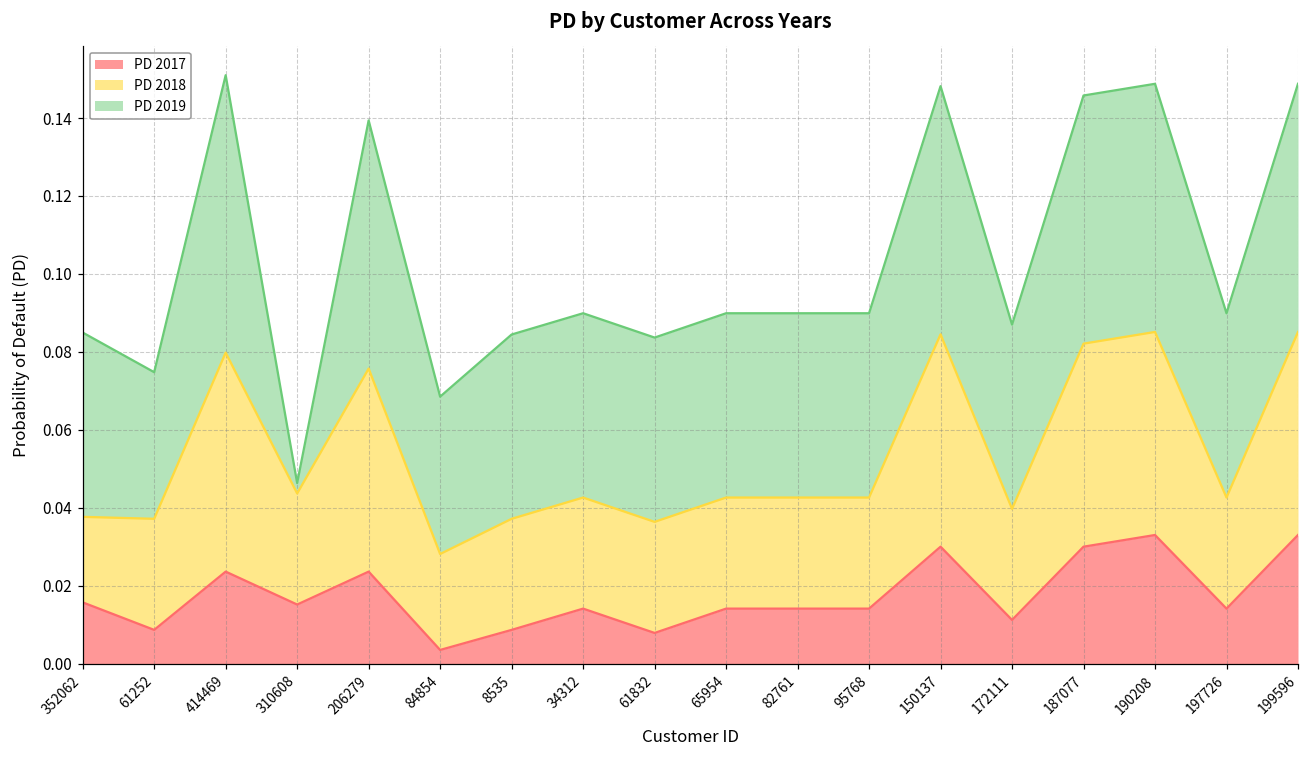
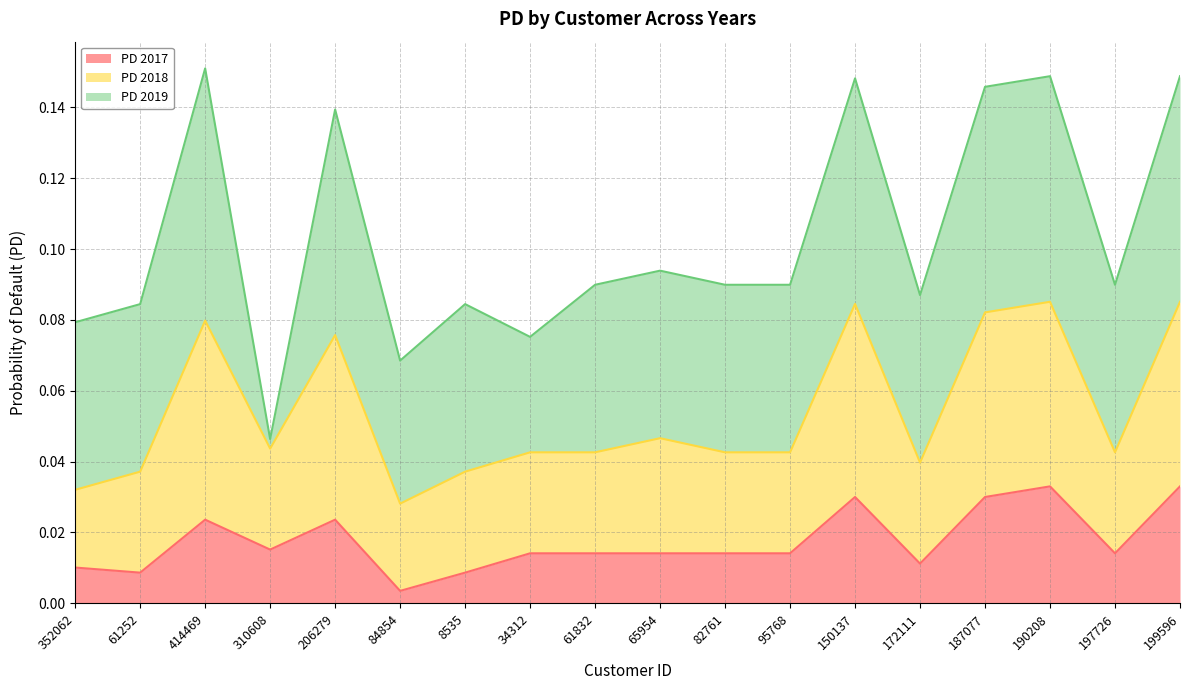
PD 2017, 352062: 0.016 -> 0.010
PD 2019, 61252: 0.038 -> 0.047
PD 2019, 34312: 0.047 -> 0.033
PD 2017, 61832: 0.008 -> 0.014
PD 2018, 65954: 0.029 -> 0.032
